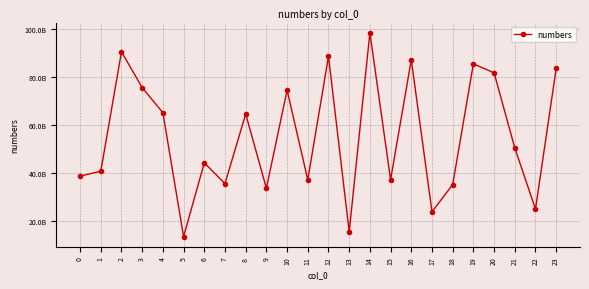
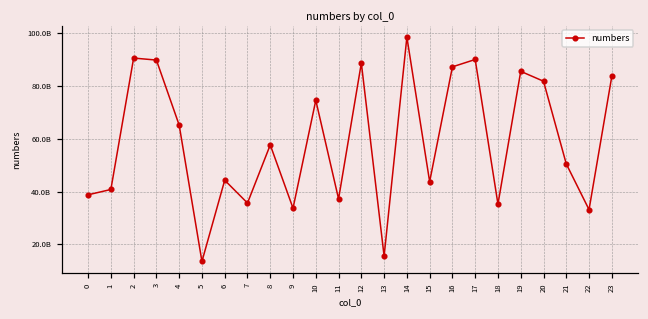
3: 76000000000 -> 90000000000
8: 65000000000 -> 58000000000
15: 37000000000 -> 44000000000
17: 24000000000 -> 90000000000
22: 25000000000 -> 33000000000
